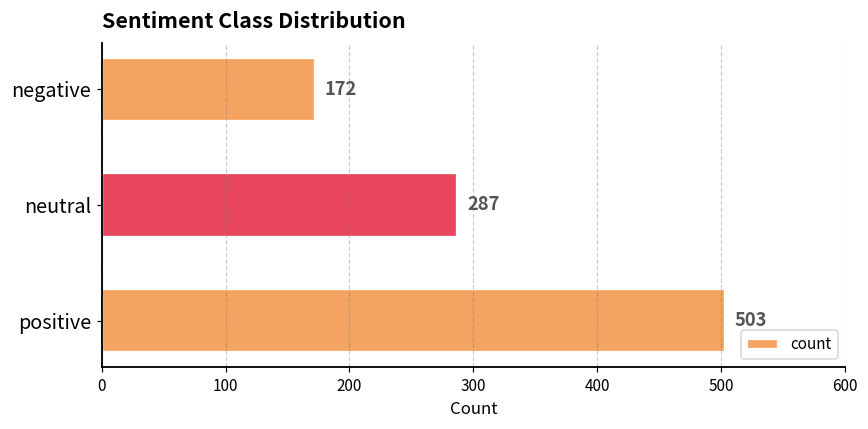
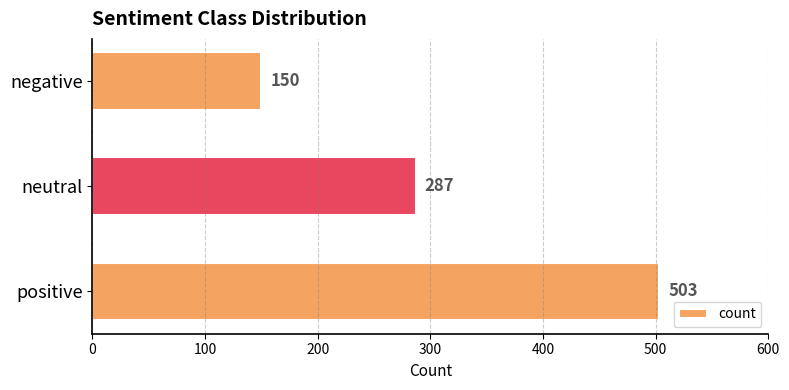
negative: 172 -> 150
